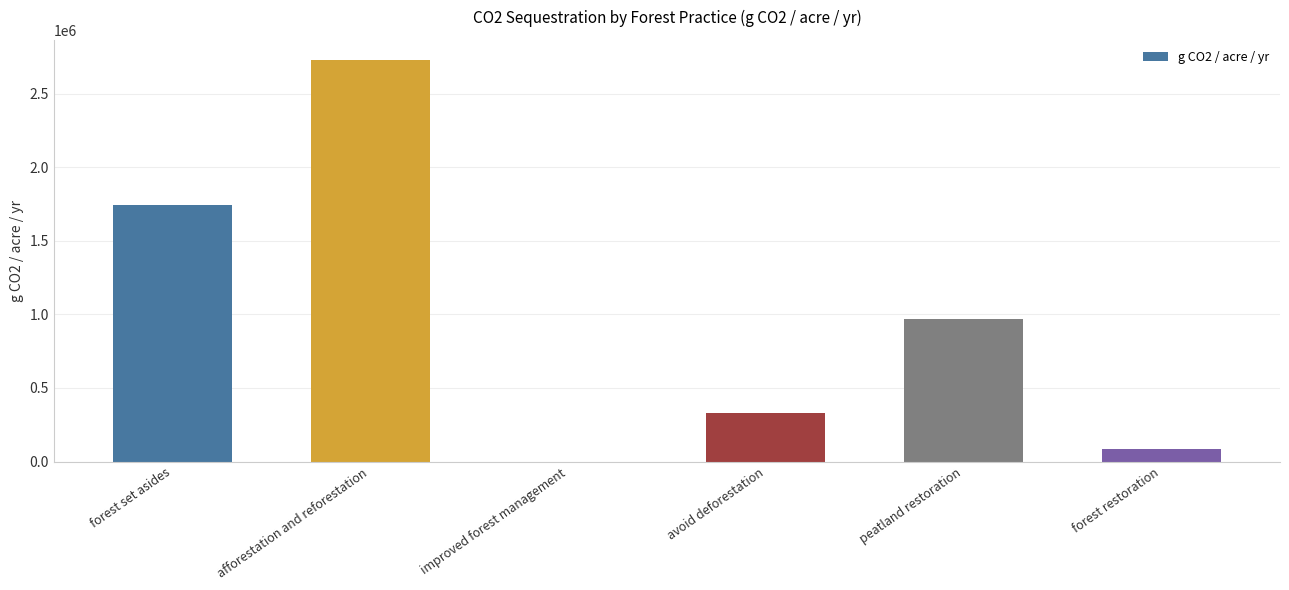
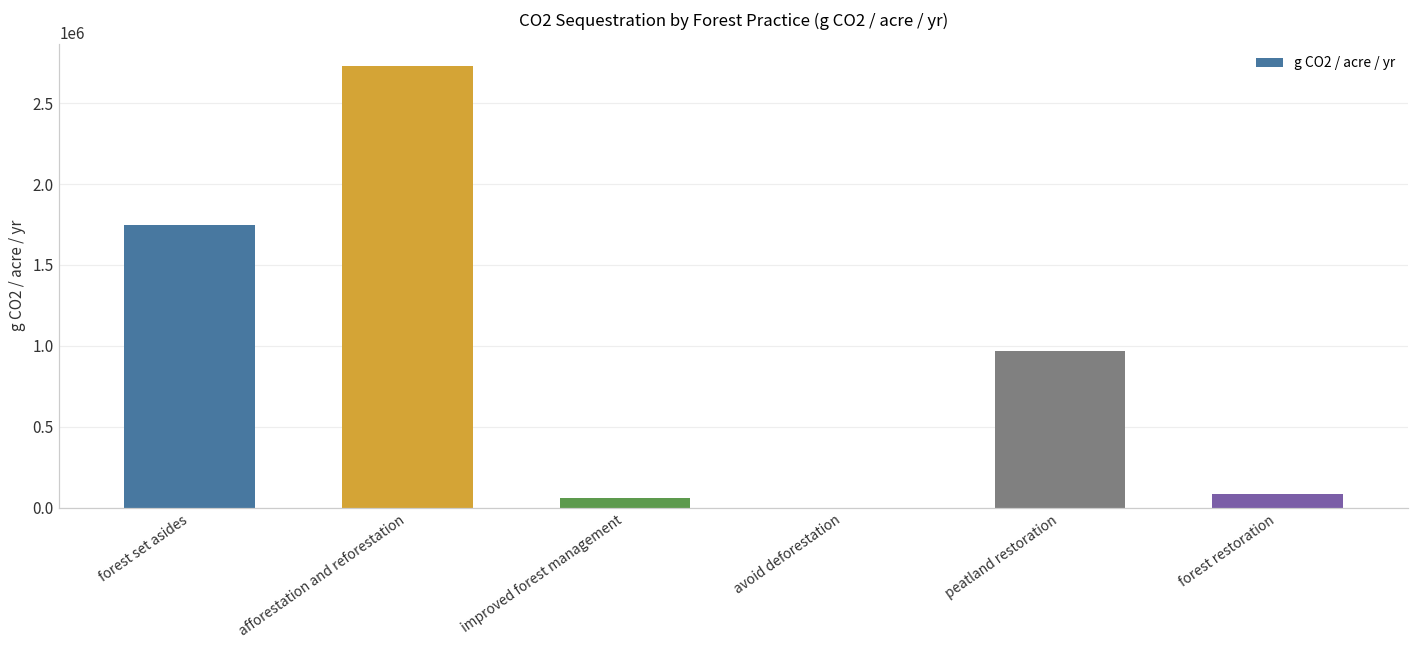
improved forest management: 0 -> 60000
avoid deforestation: 330000 -> 0
